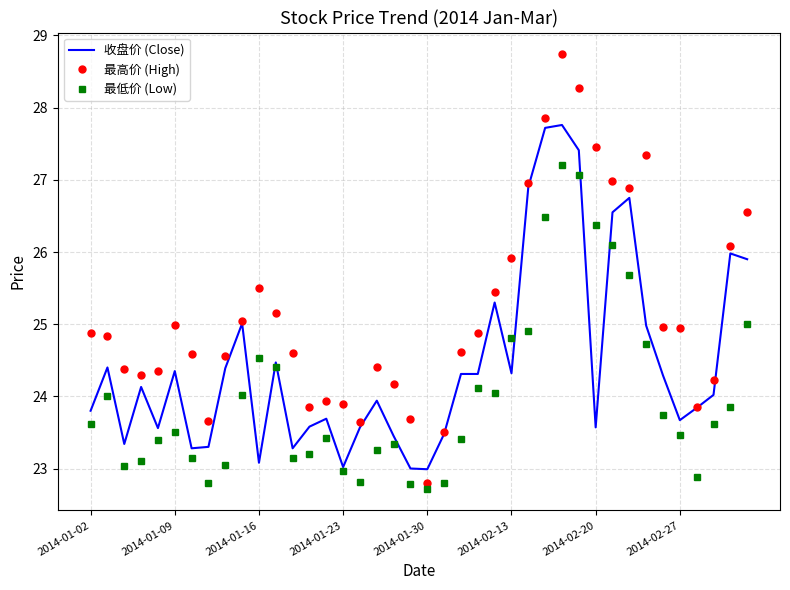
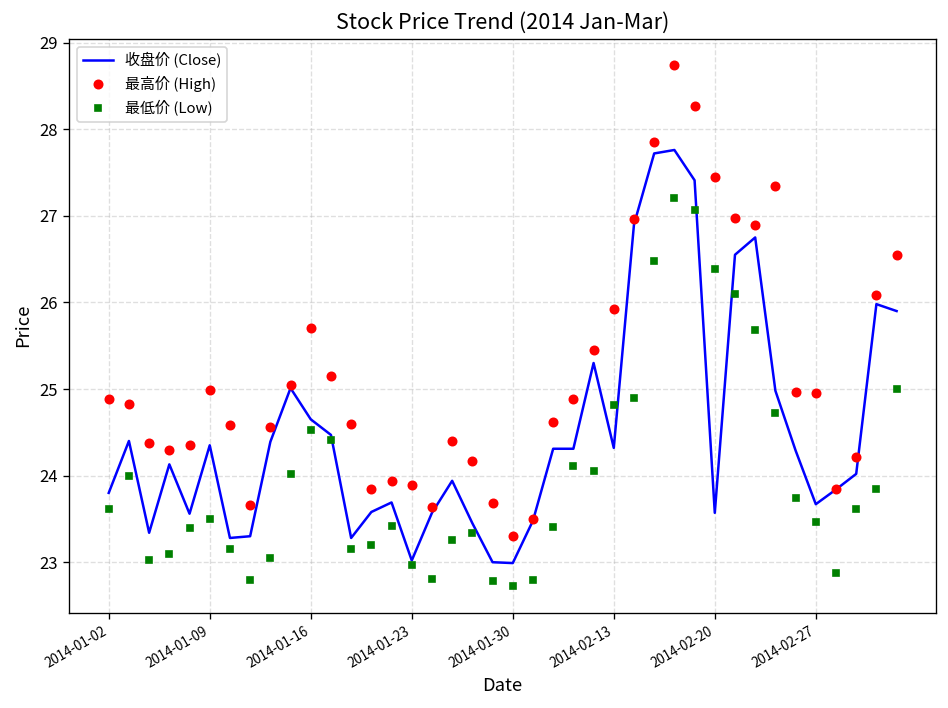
收盘价 (Close), 2014-01-16: 23.1 -> 24.7
最高价 (High), 2014-01-16: 25.5 -> 25.7
最高价 (High), 2014-01-30: 22.8 -> 23.3
